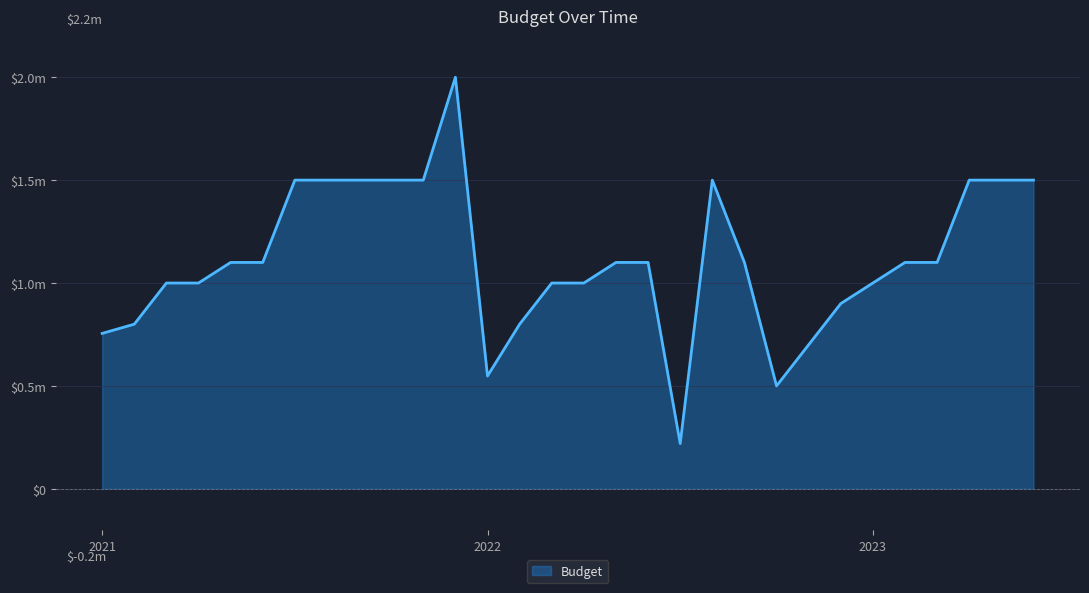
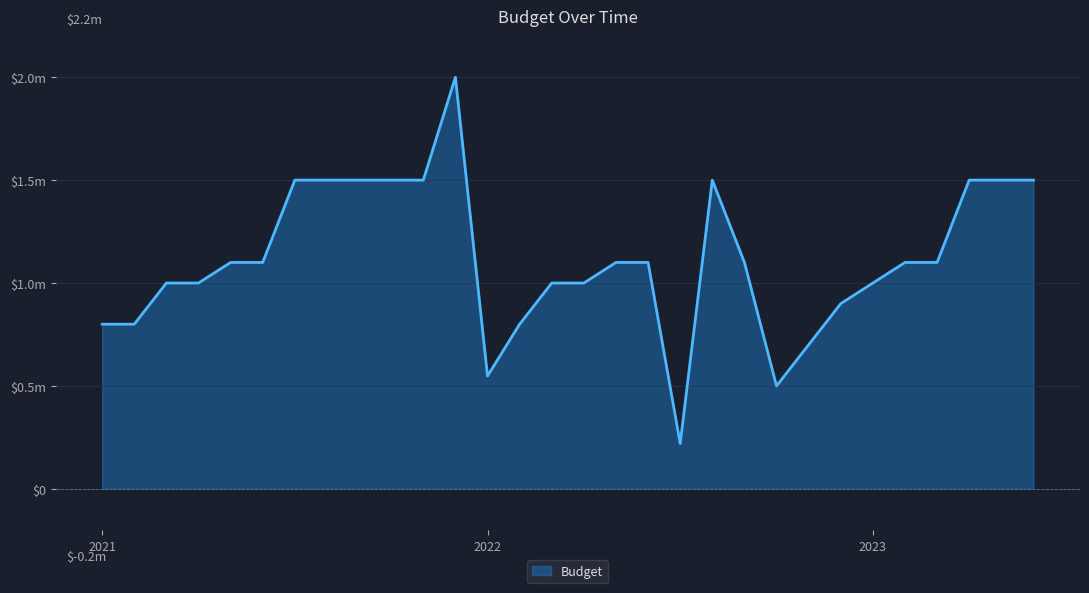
2021: $0.76m -> $0.80m
